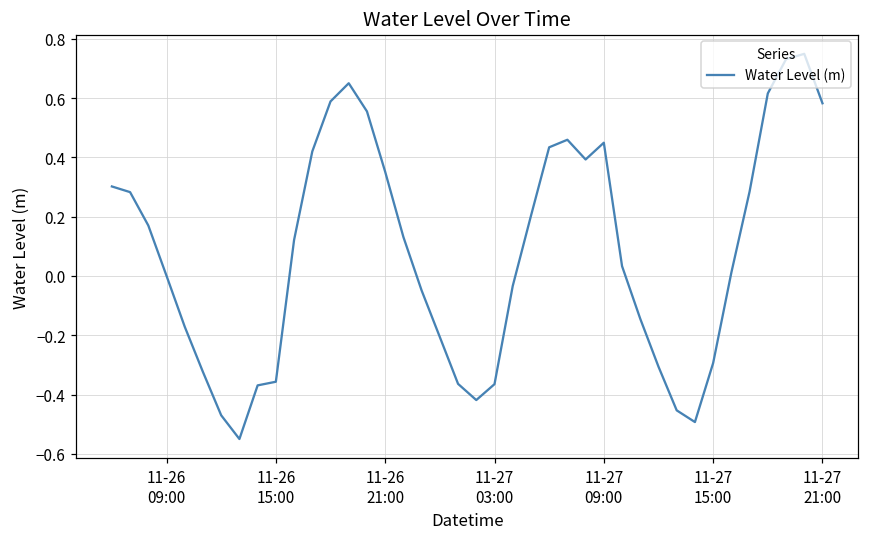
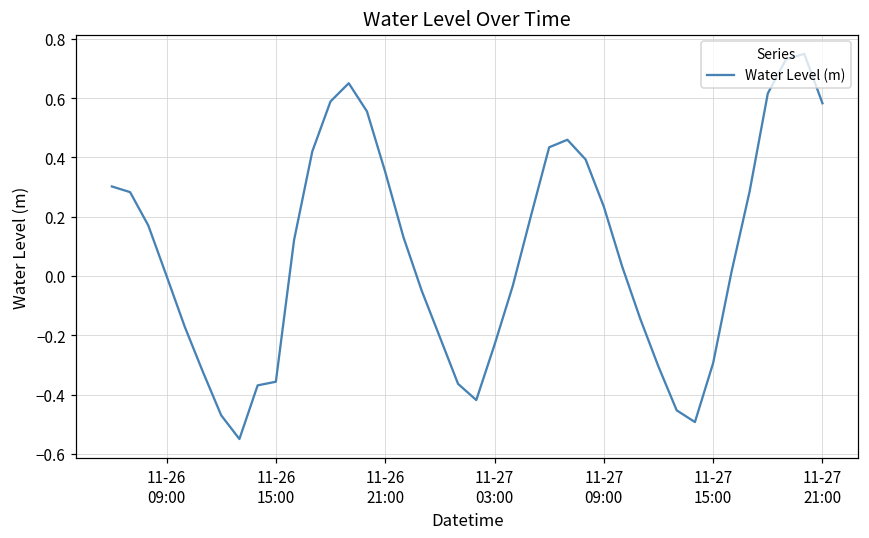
11-27 03:00: -0.36 -> -0.23
11-27 09:00: 0.45 -> 0.23
